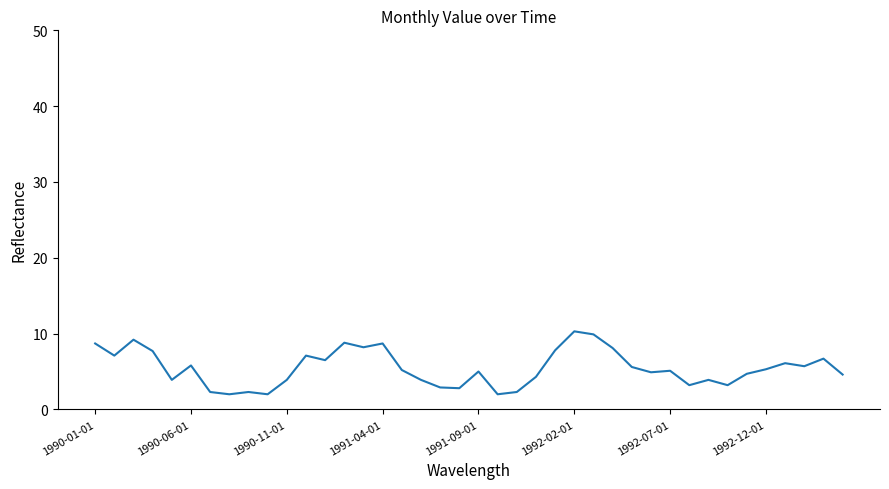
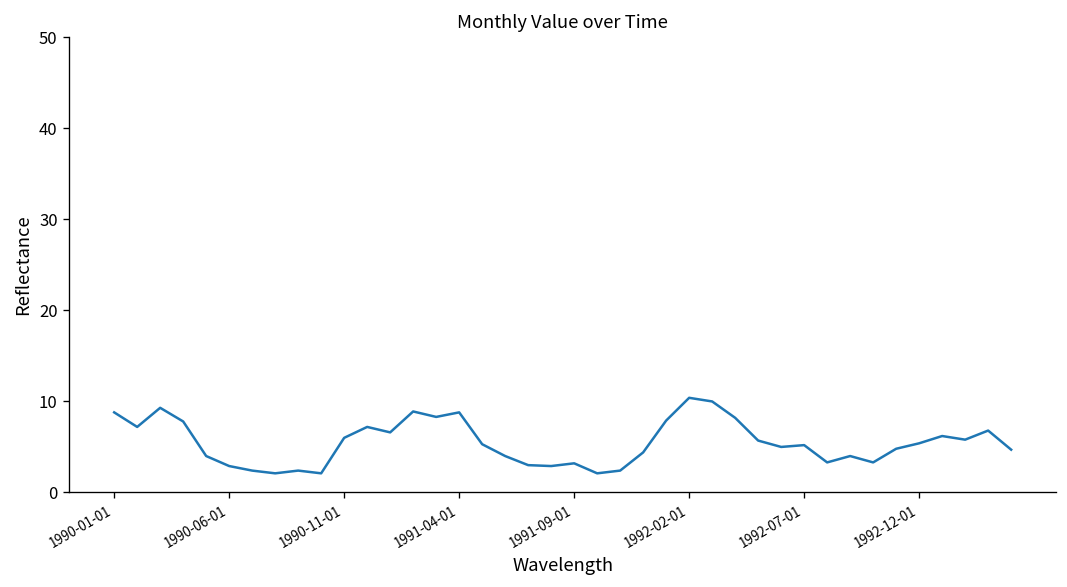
1990-06-01: 6 -> 3
1990-11-01: 4 -> 6
1991-09-01: 5 -> 3
